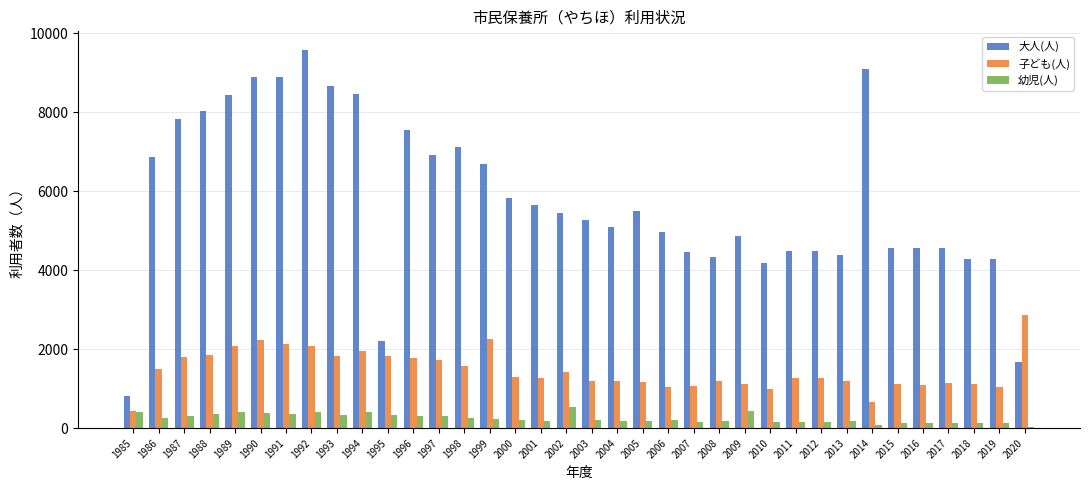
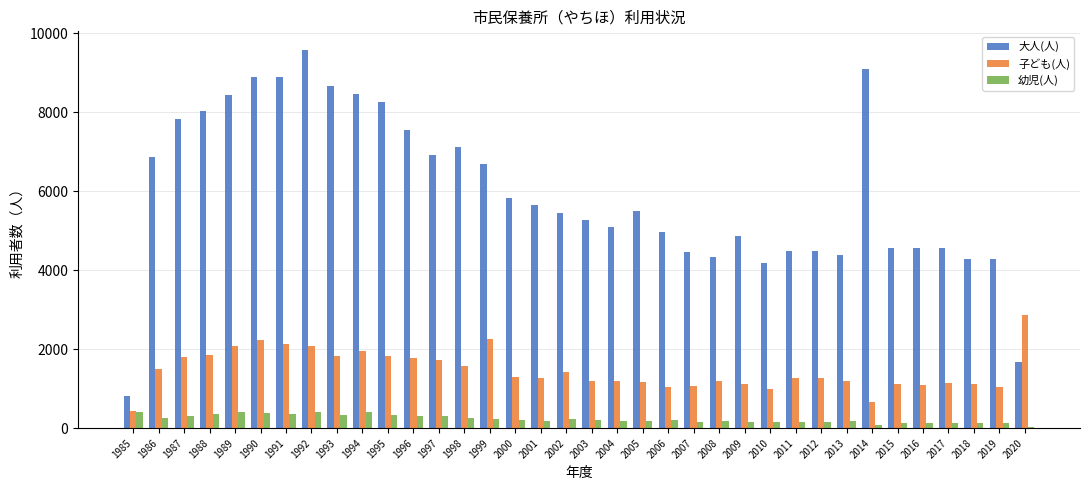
大人(人), 1995: 2200 -> 8200
幼児(人), 2002: 500 -> 200
幼児(人), 2009: 400 -> 200
